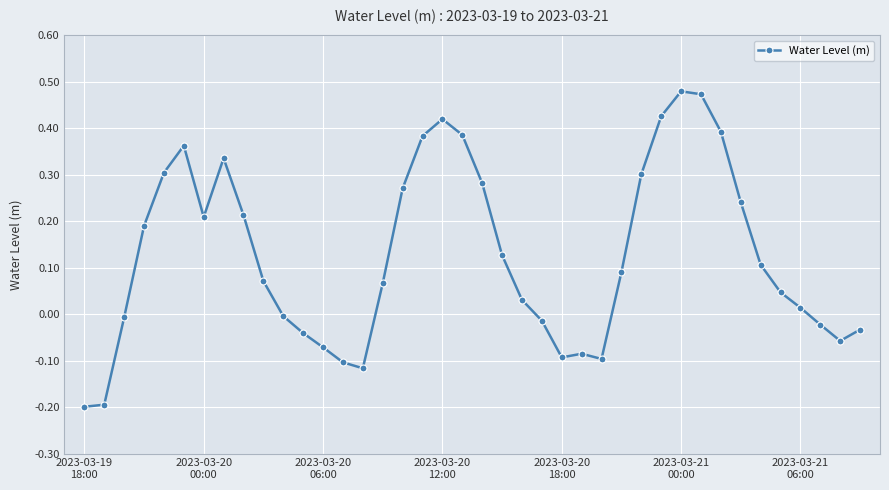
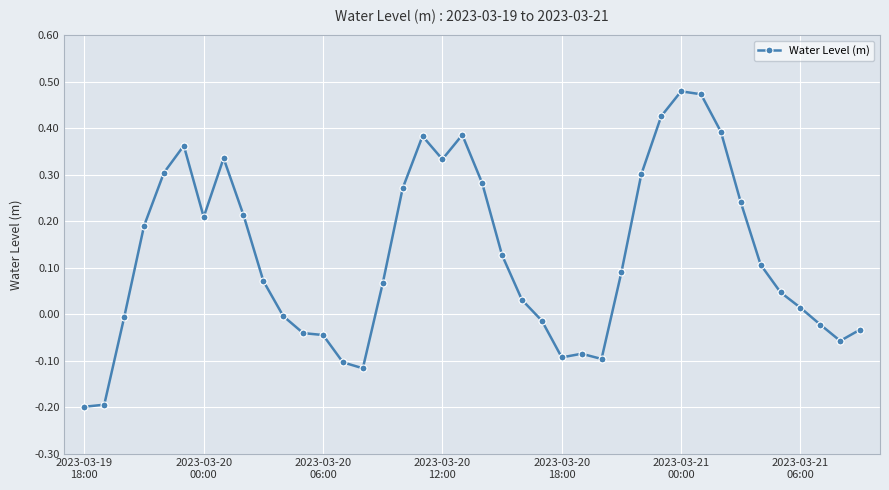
2023-03-20 06:00: -0.07 -> -0.04
2023-03-20 12:00: 0.42 -> 0.33
